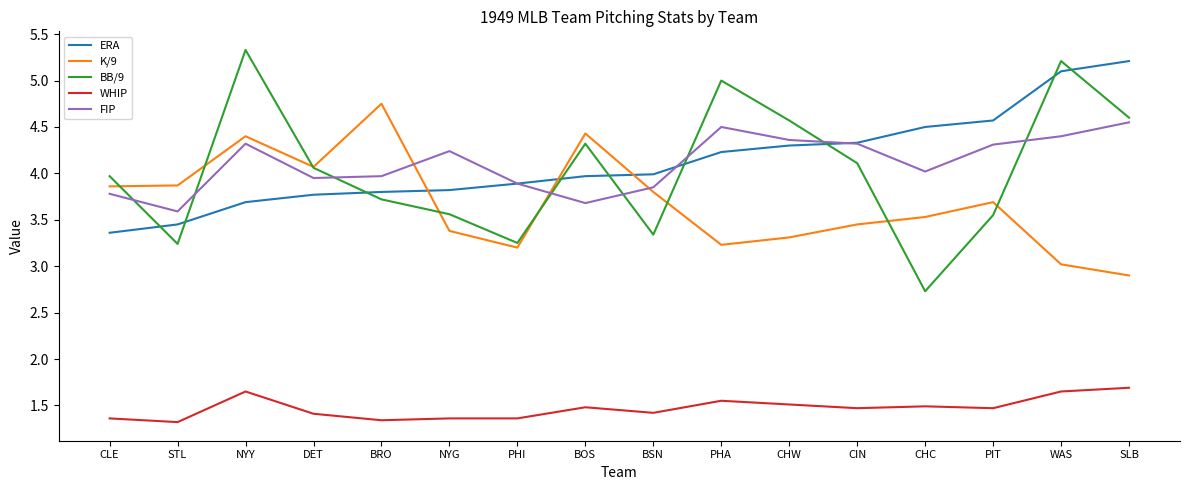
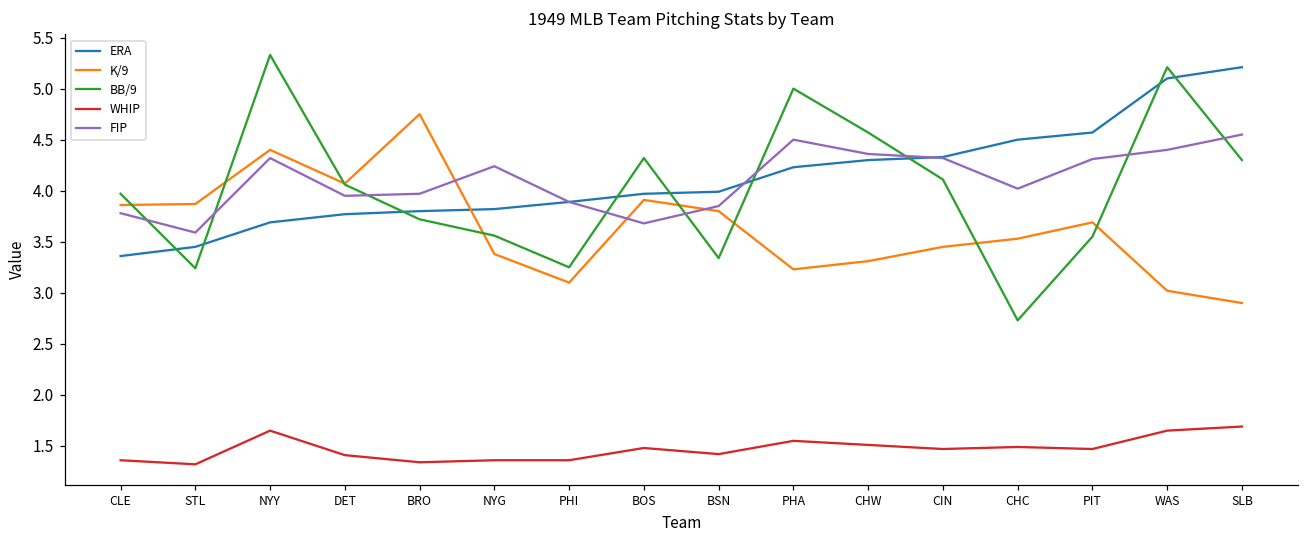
K/9, PHI: 3.2 -> 3.1
K/9, BOS: 4.4 -> 3.9
BB/9, SLB: 4.6 -> 4.3
